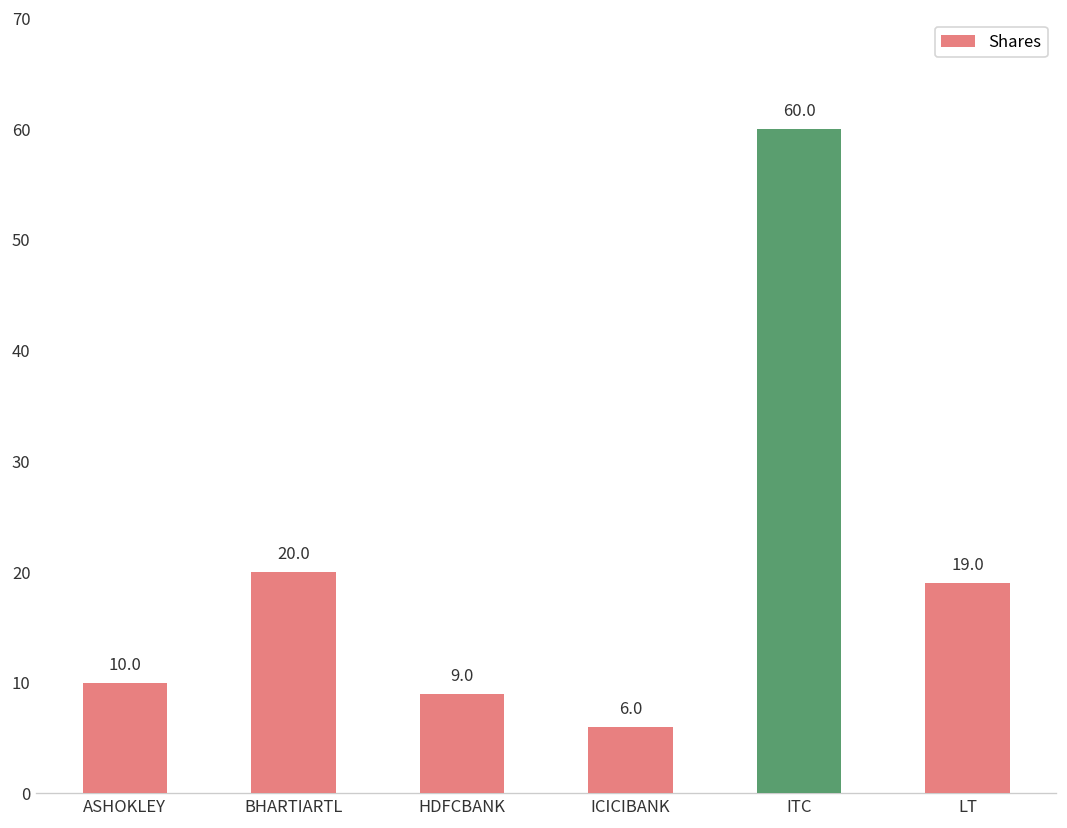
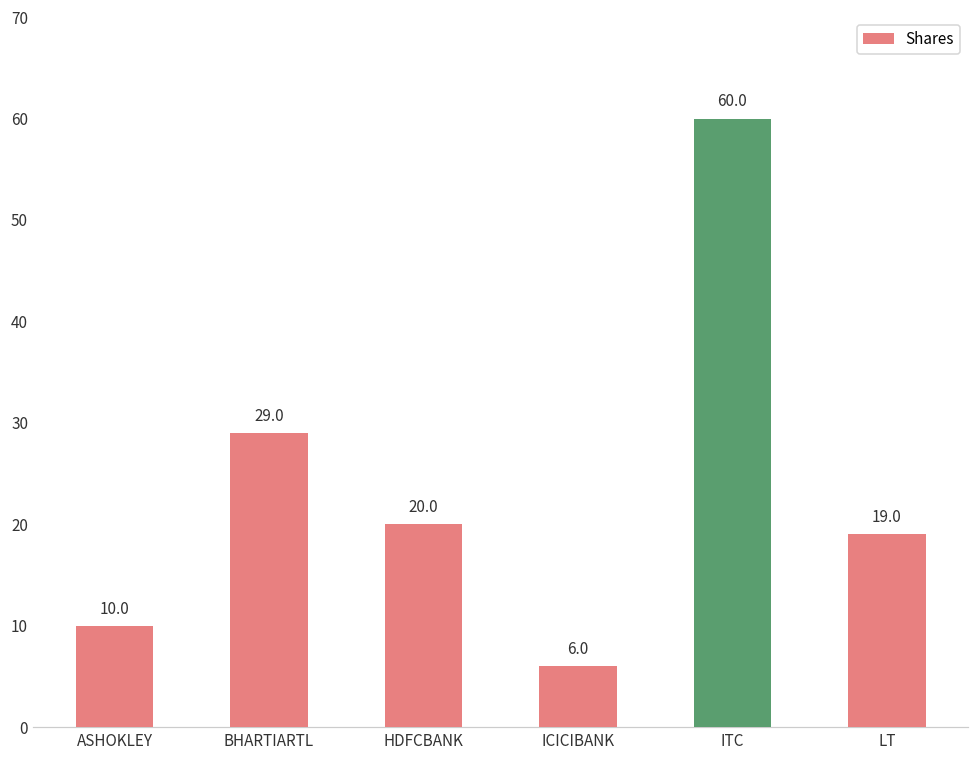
BHARTIARTL: 20.0 -> 29.0
HDFCBANK: 9.0 -> 20.0
